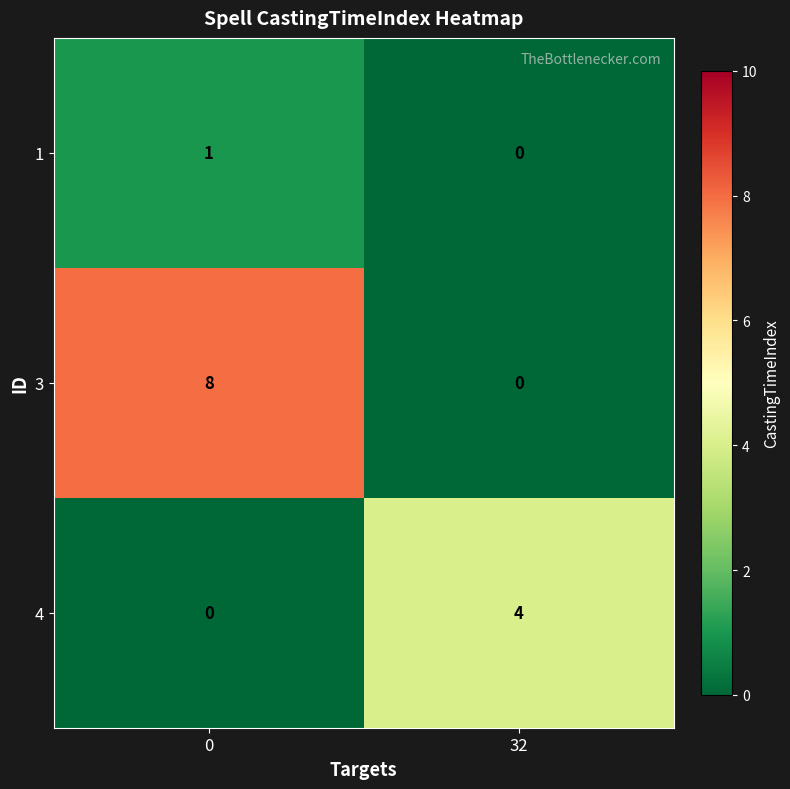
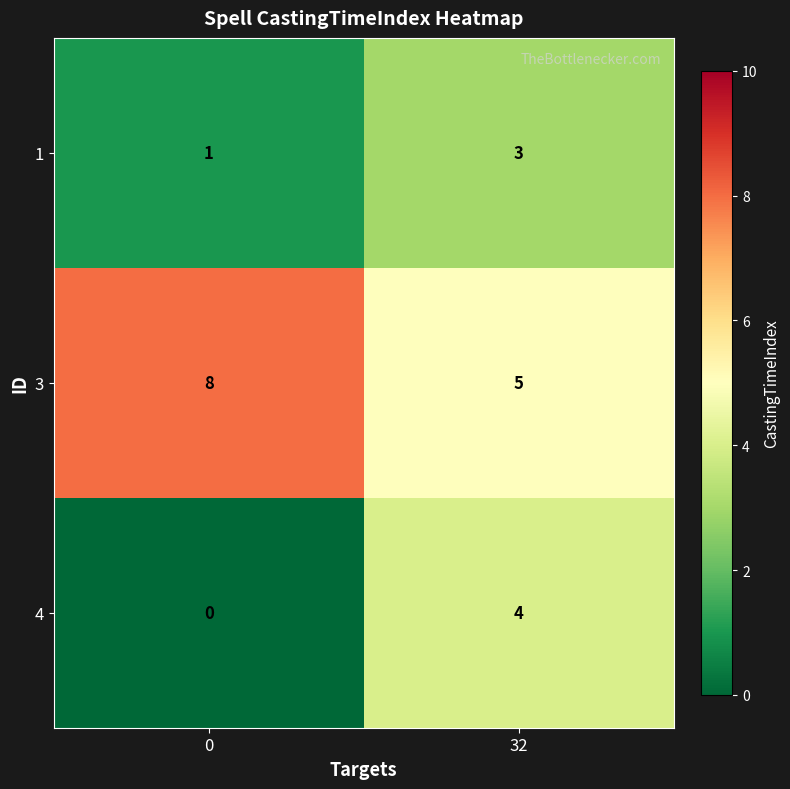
1, 32: 0 -> 3
3, 32: 0 -> 5
